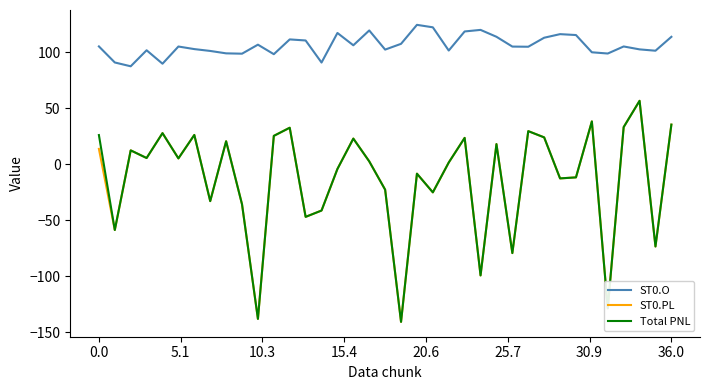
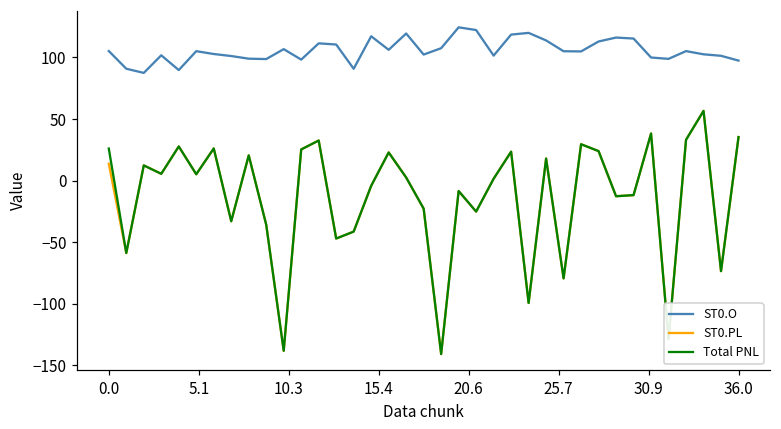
ST0.O, 36.0: 114 -> 97
